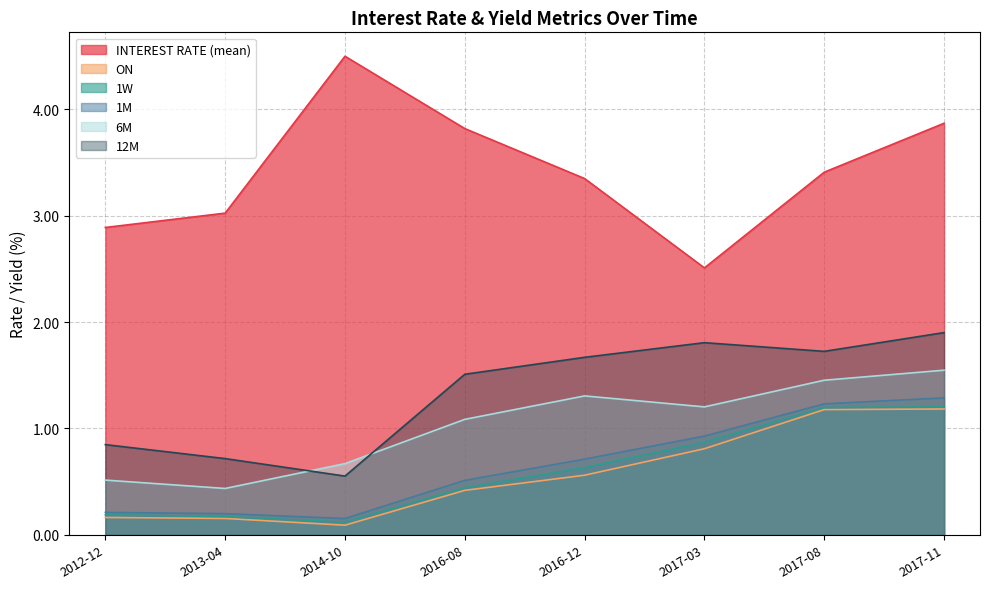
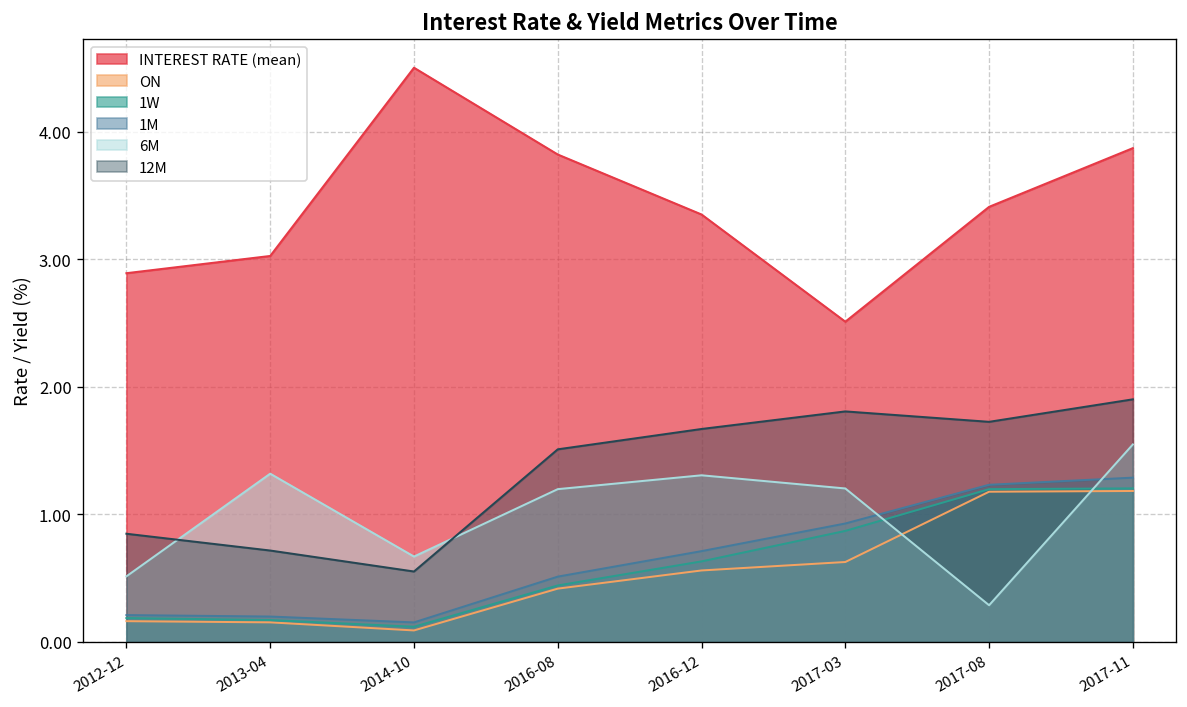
6M, 2013-04: 0.44 -> 1.32
6M, 2016-08: 1.09 -> 1.20
ON, 2017-03: 0.81 -> 0.63
6M, 2017-08: 1.45 -> 0.29
